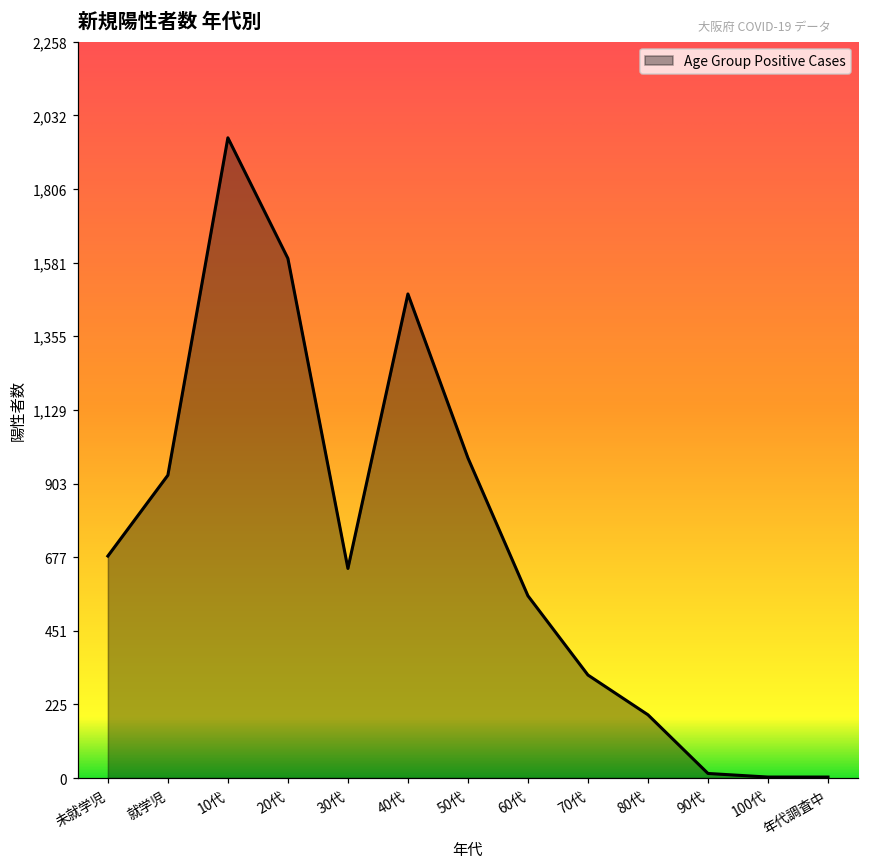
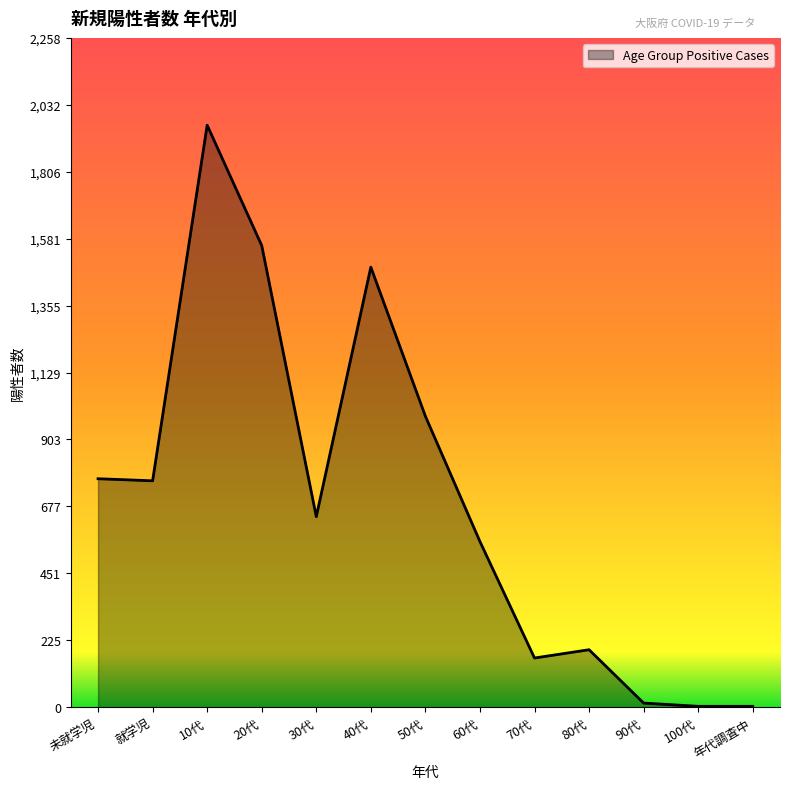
未就学児: 680 -> 770
就学児: 930 -> 760
20代: 1,590 -> 1,560
70代: 320 -> 170
